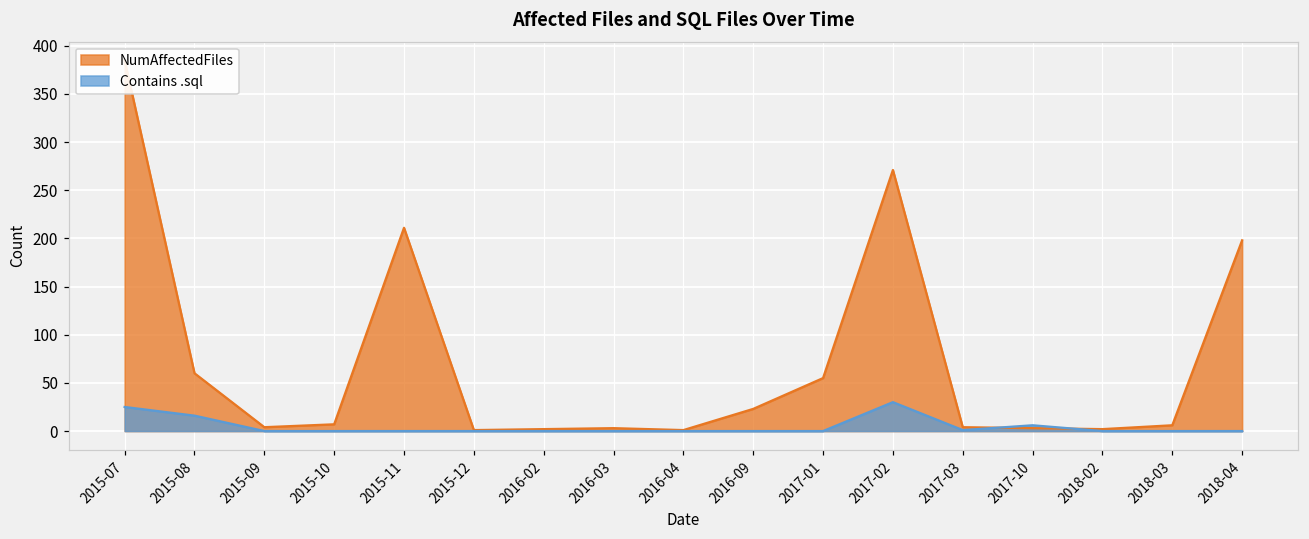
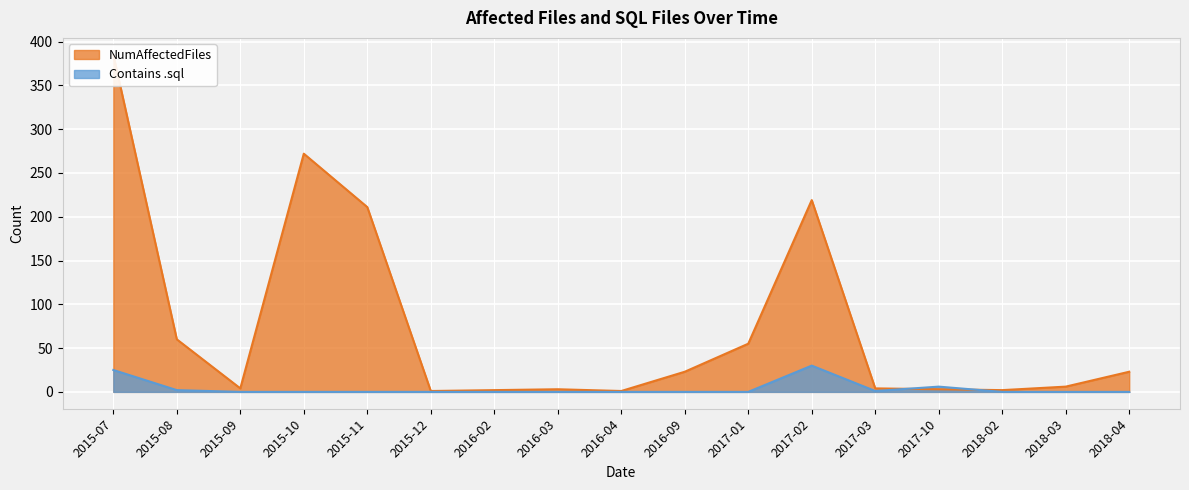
Contains .sql, 2015-08: 20 -> 0
NumAffectedFiles, 2015-10: 10 -> 270
NumAffectedFiles, 2017-02: 270 -> 220
NumAffectedFiles, 2018-04: 200 -> 20
